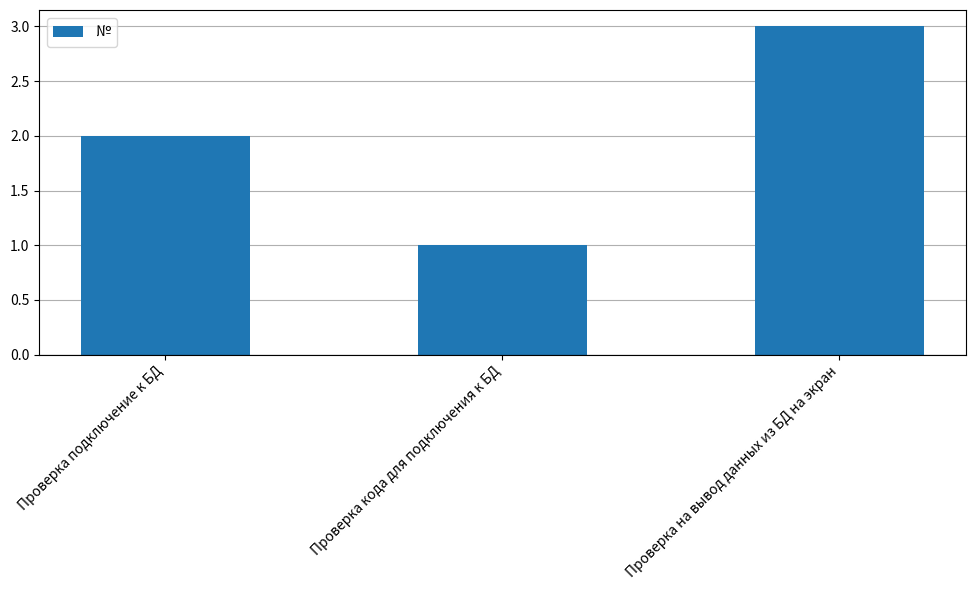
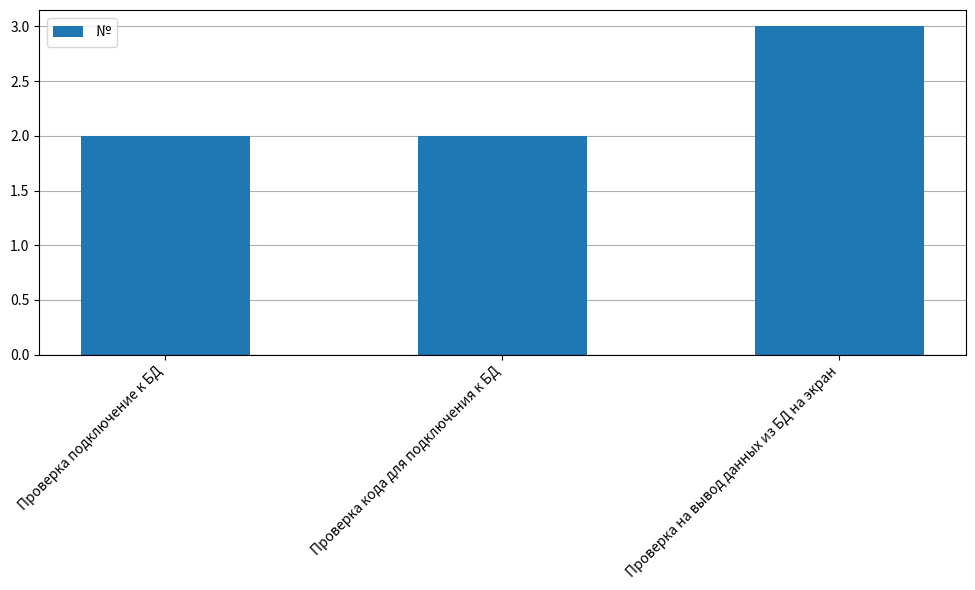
Проверка кода для подключения к БД: 1 -> 2
